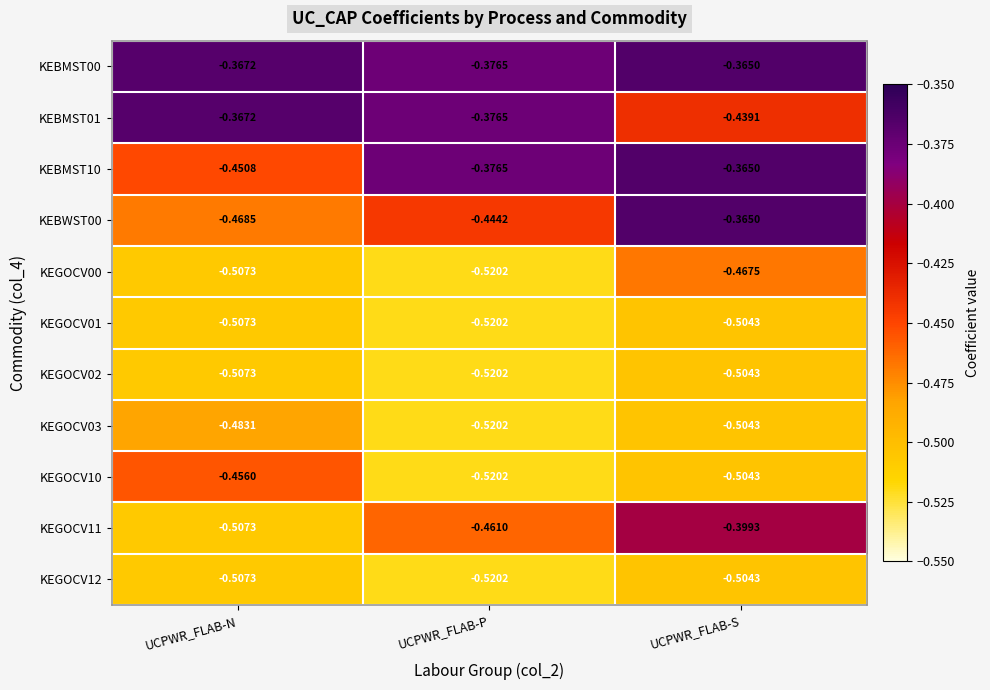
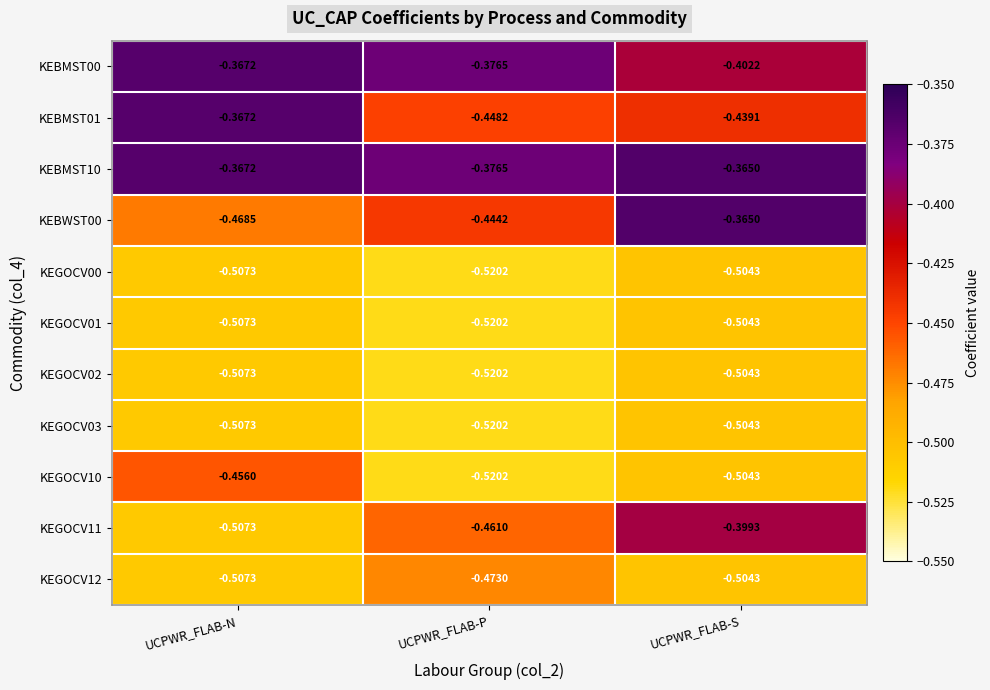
KEBMST00, UCPWR_FLAB-S: -0.3650 -> -0.4022
KEBMST01, UCPWR_FLAB-P: -0.3765 -> -0.4482
KEBMST10, UCPWR_FLAB-N: -0.4508 -> -0.3672
KEGOCV00, UCPWR_FLAB-S: -0.4675 -> -0.5043
KEGOCV03, UCPWR_FLAB-N: -0.4831 -> -0.5073
KEGOCV12, UCPWR_FLAB-P: -0.5202 -> -0.4730
